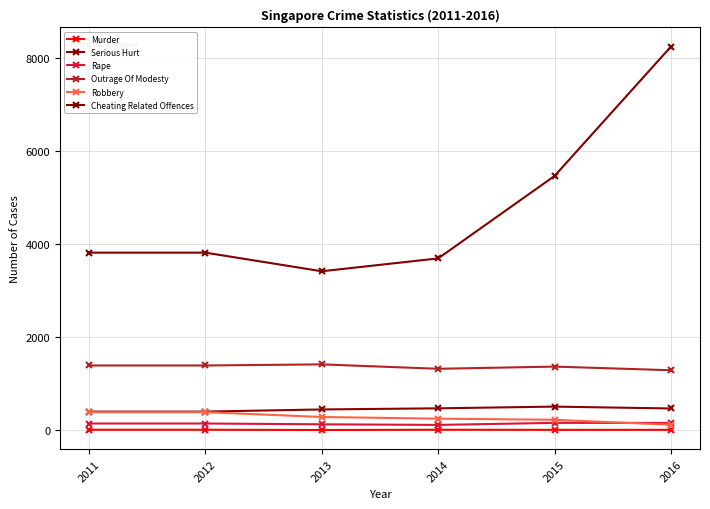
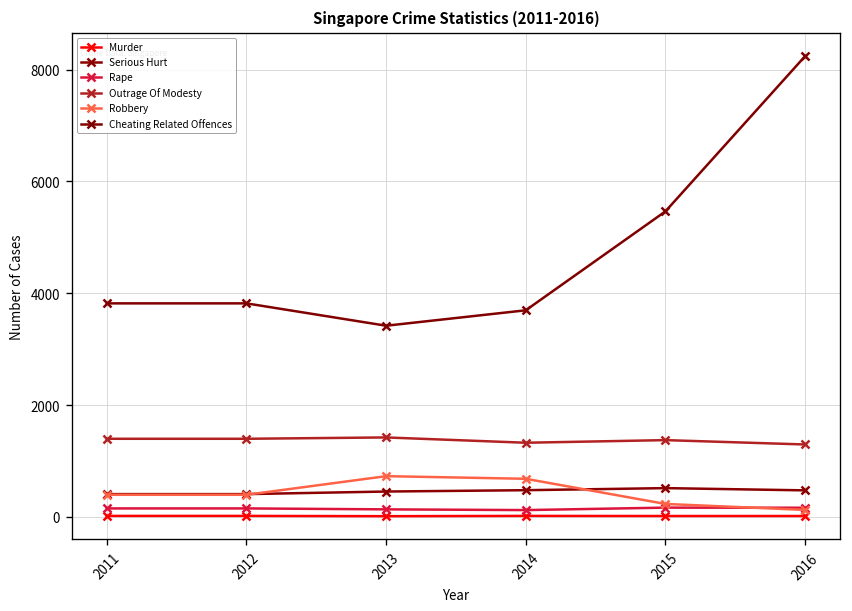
Robbery, 2013: 300 -> 700
Robbery, 2014: 300 -> 700
